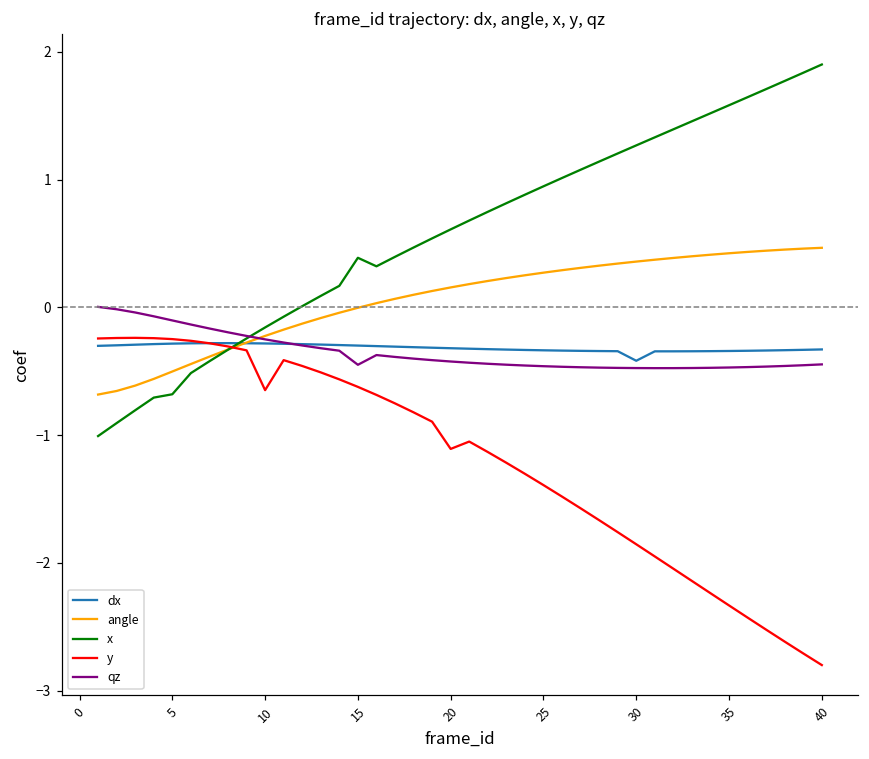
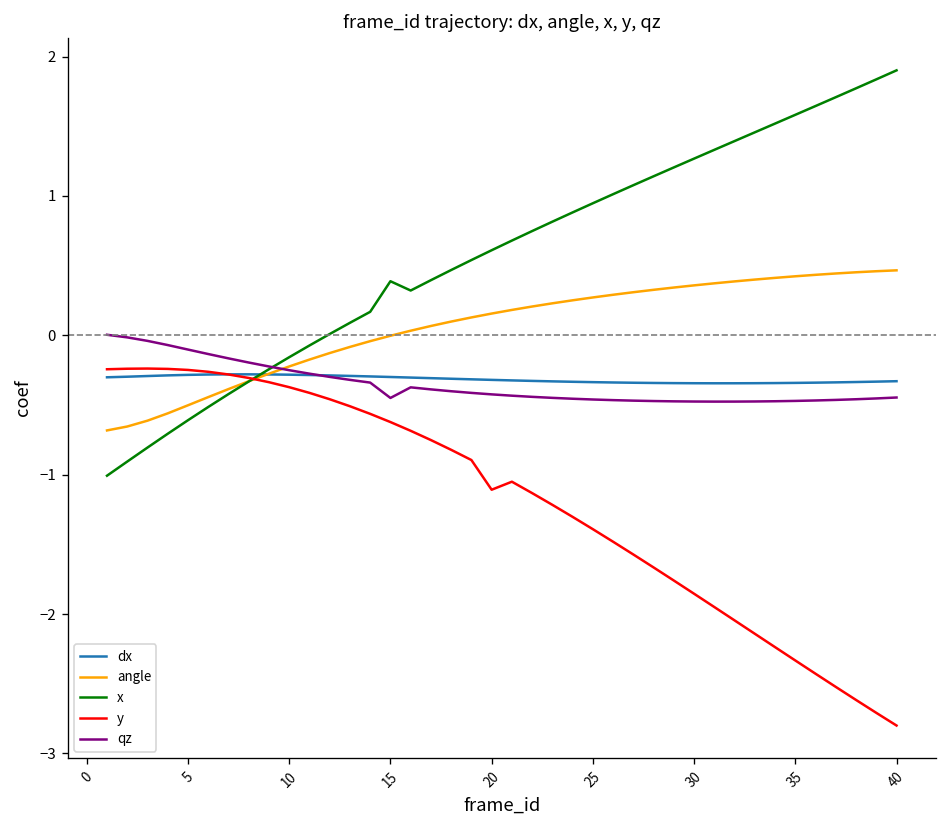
x, 5: -0.68 -> -0.61
y, 10: -0.65 -> -0.37
dx, 30: -0.42 -> -0.34
